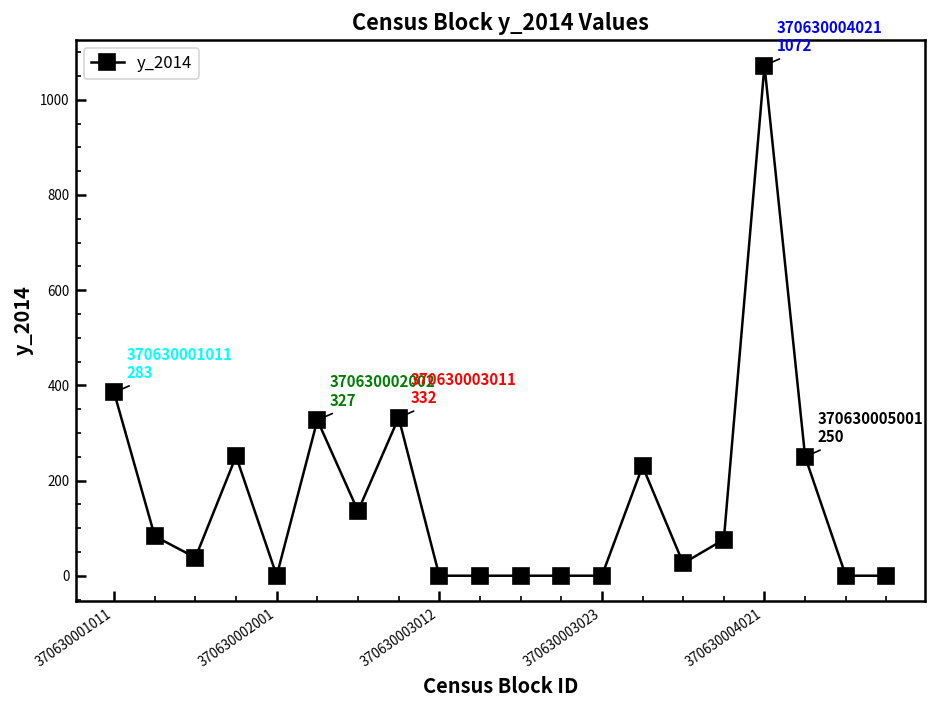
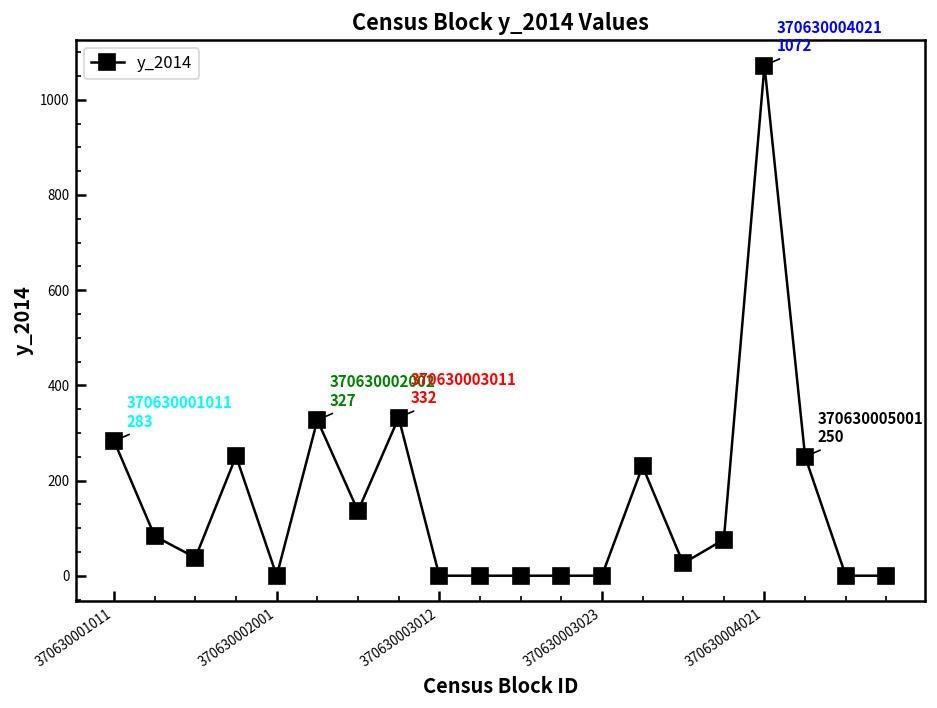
370630001011: 390 -> 280
